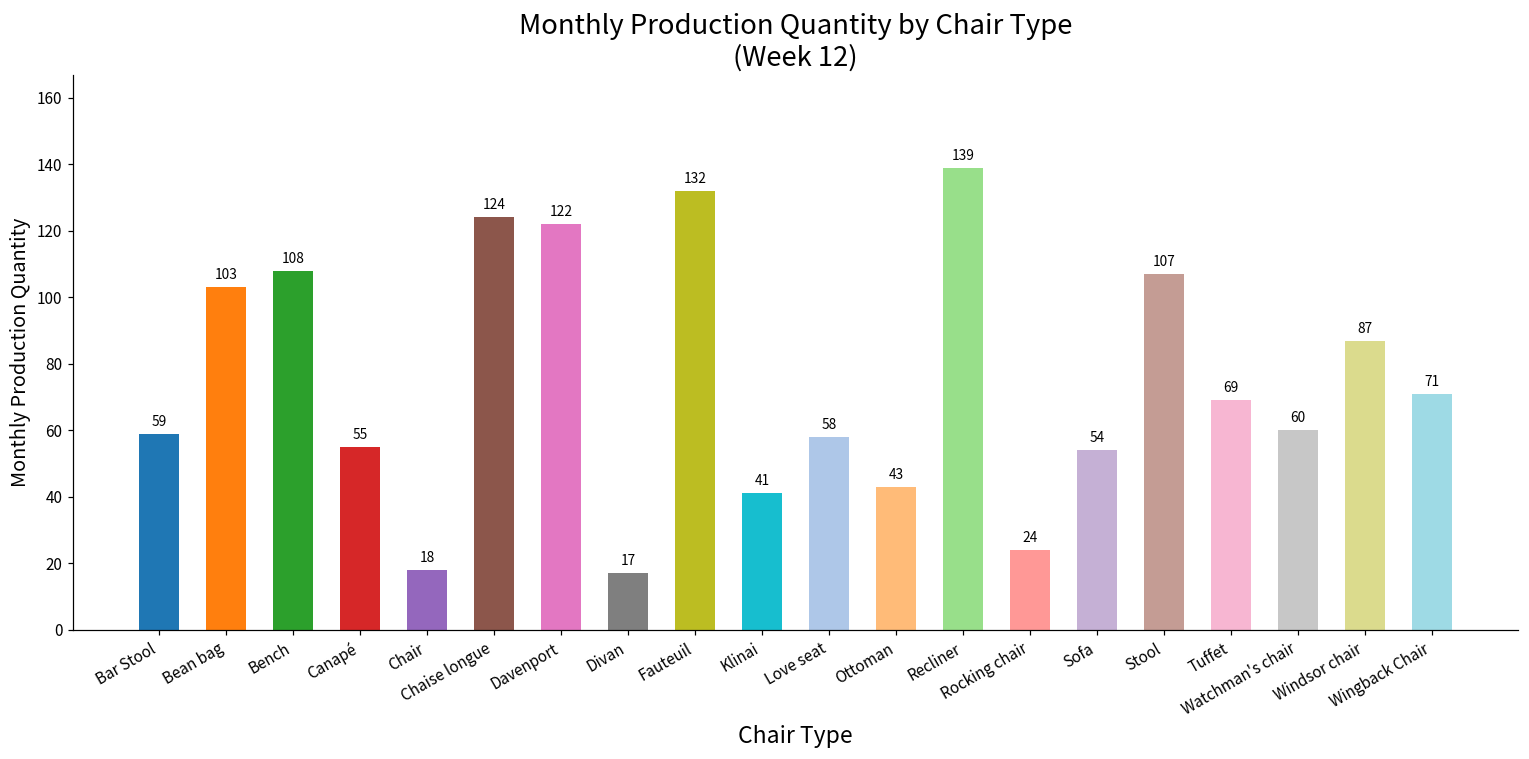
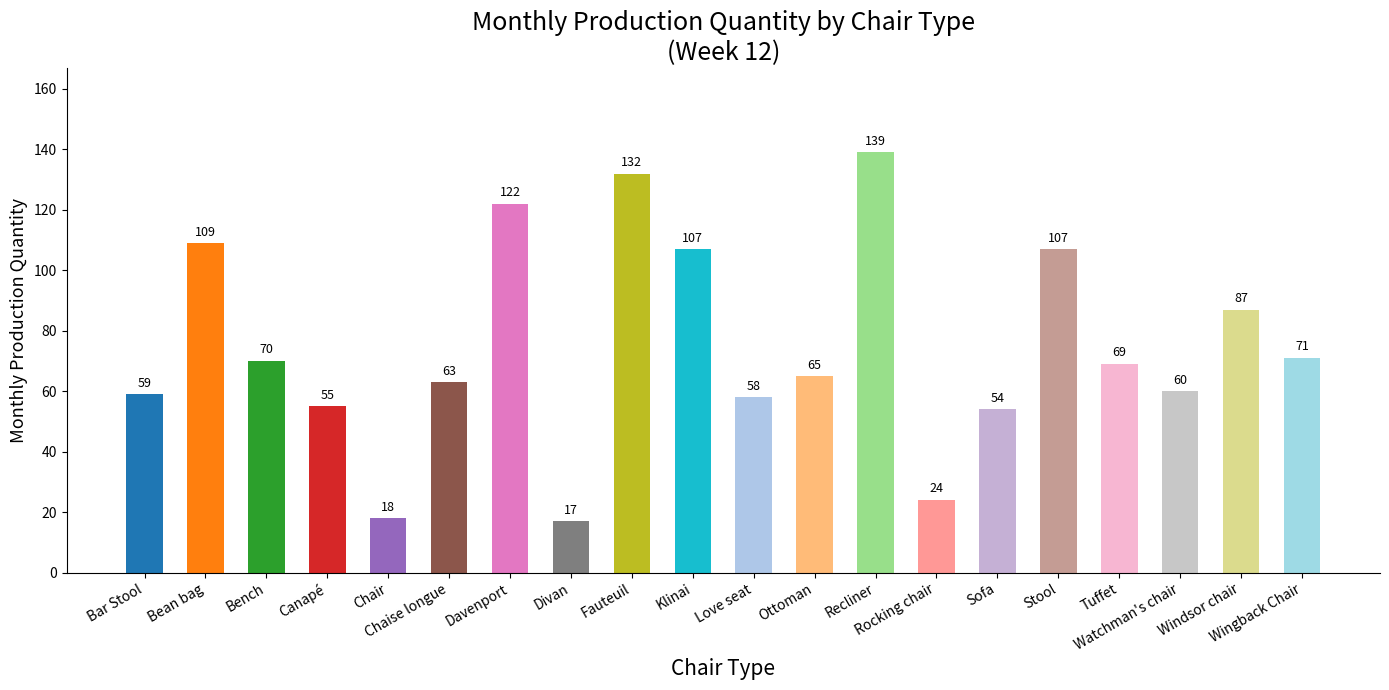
Bean bag: 103 -> 109
Bench: 108 -> 70
Chaise longue: 124 -> 63
Klinai: 41 -> 107
Ottoman: 43 -> 65
